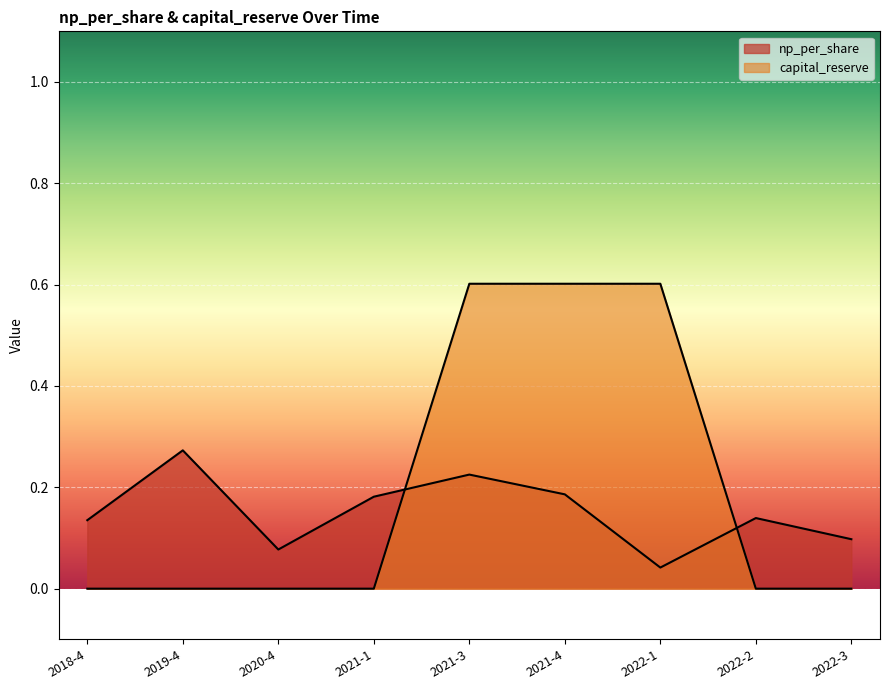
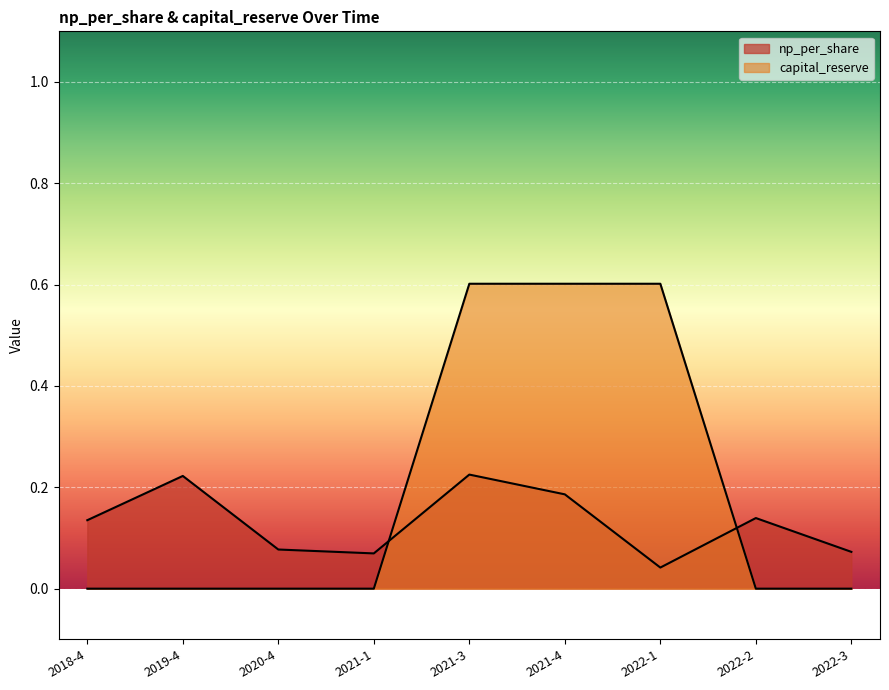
np_per_share, 2019-4: 0.27 -> 0.22
np_per_share, 2021-1: 0.18 -> 0.07
np_per_share, 2022-3: 0.10 -> 0.07
